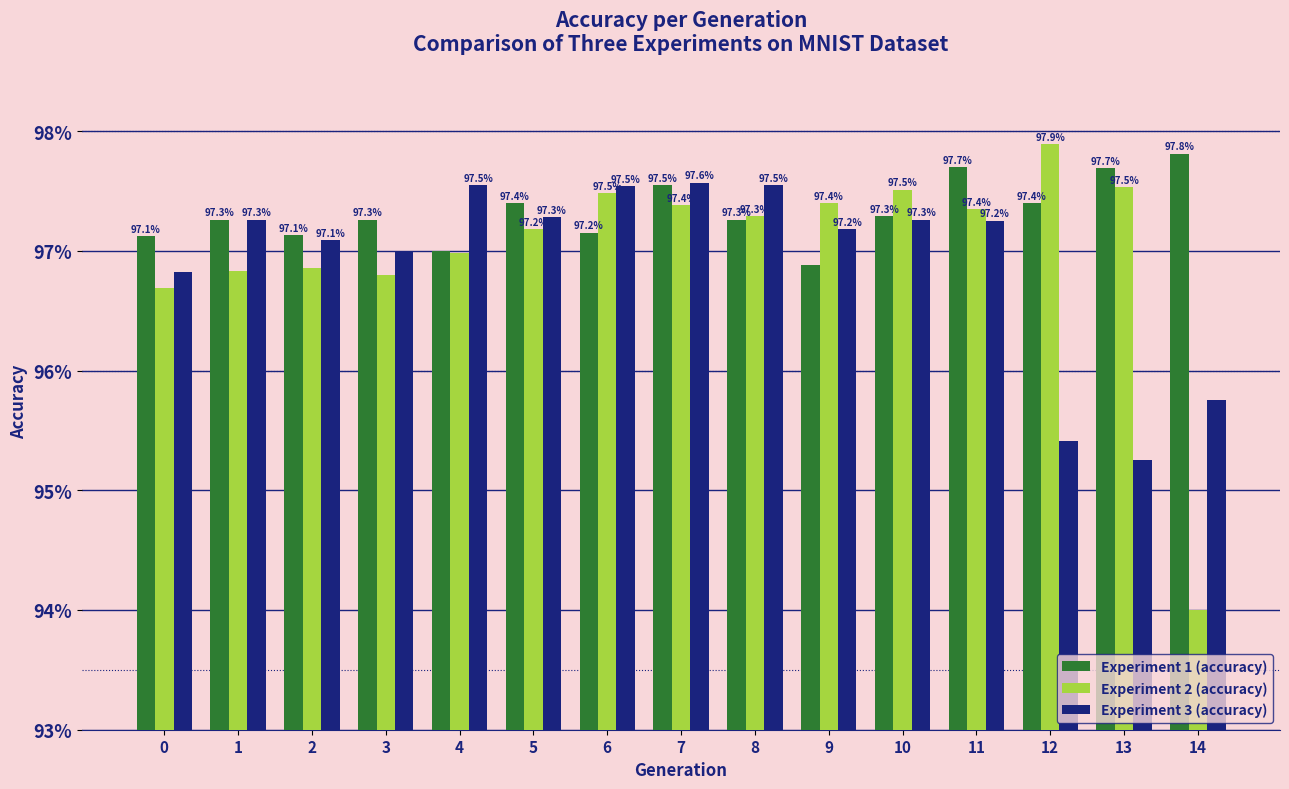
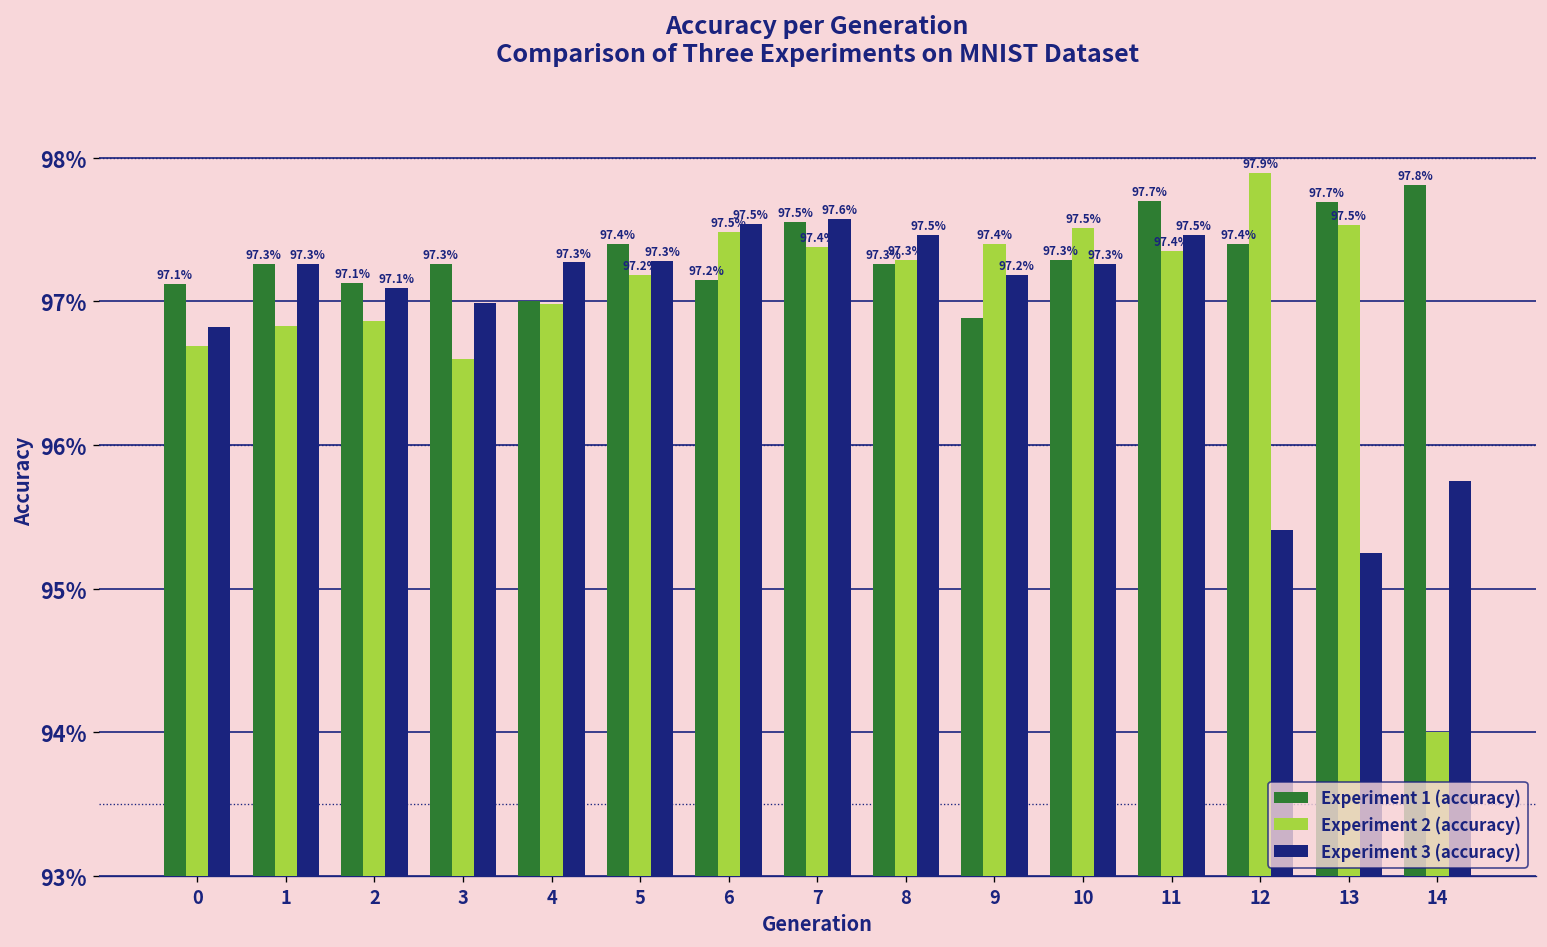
Experiment 2 (accuracy), 3: 96.80% -> 96.60%
Experiment 3 (accuracy), 4: 97.5% -> 97.3%
Experiment 3 (accuracy), 8: 97.55% -> 97.46%
Experiment 3 (accuracy), 11: 97.2% -> 97.5%
